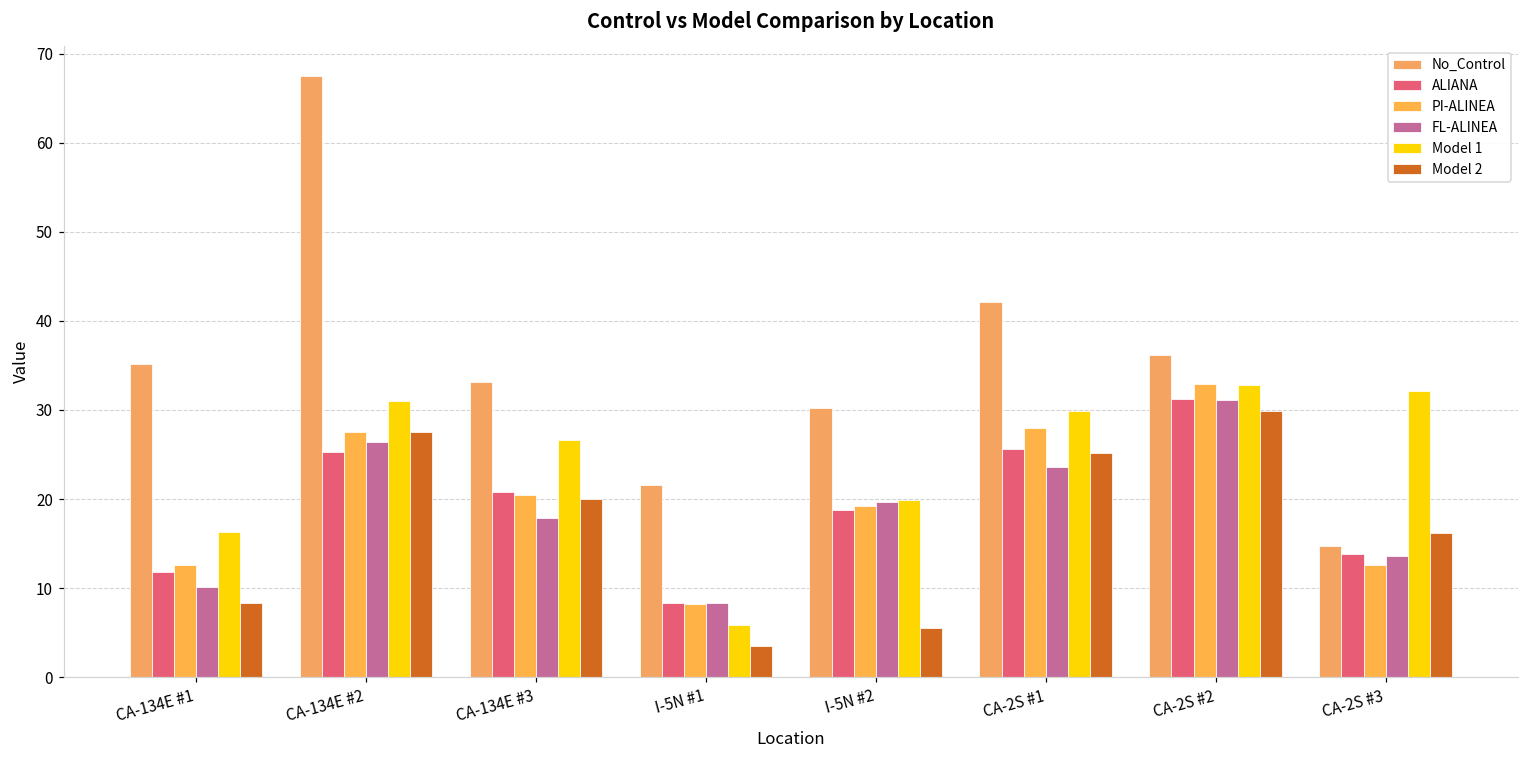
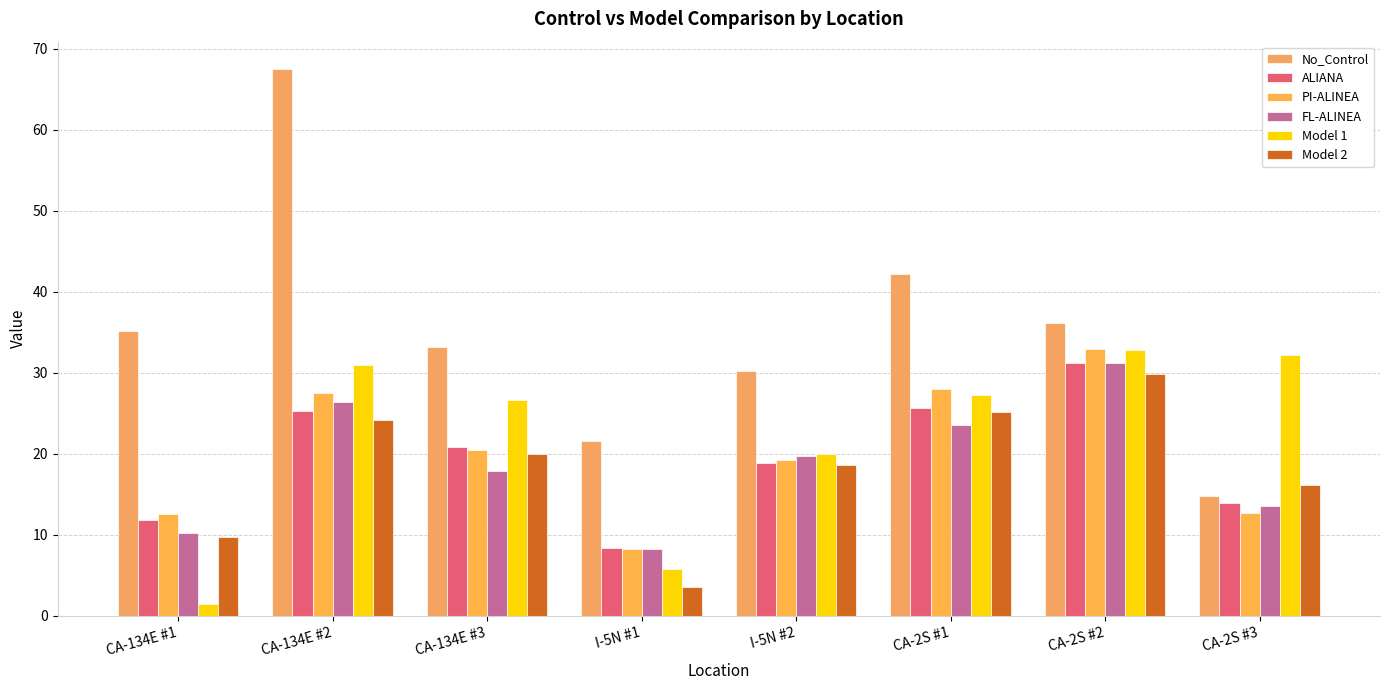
Model 1, CA-134E #1: 16 -> 1
Model 2, CA-134E #1: 8 -> 10
Model 2, CA-134E #2: 28 -> 24
Model 2, I-5N #2: 6 -> 19
Model 1, CA-2S #1: 30 -> 27
